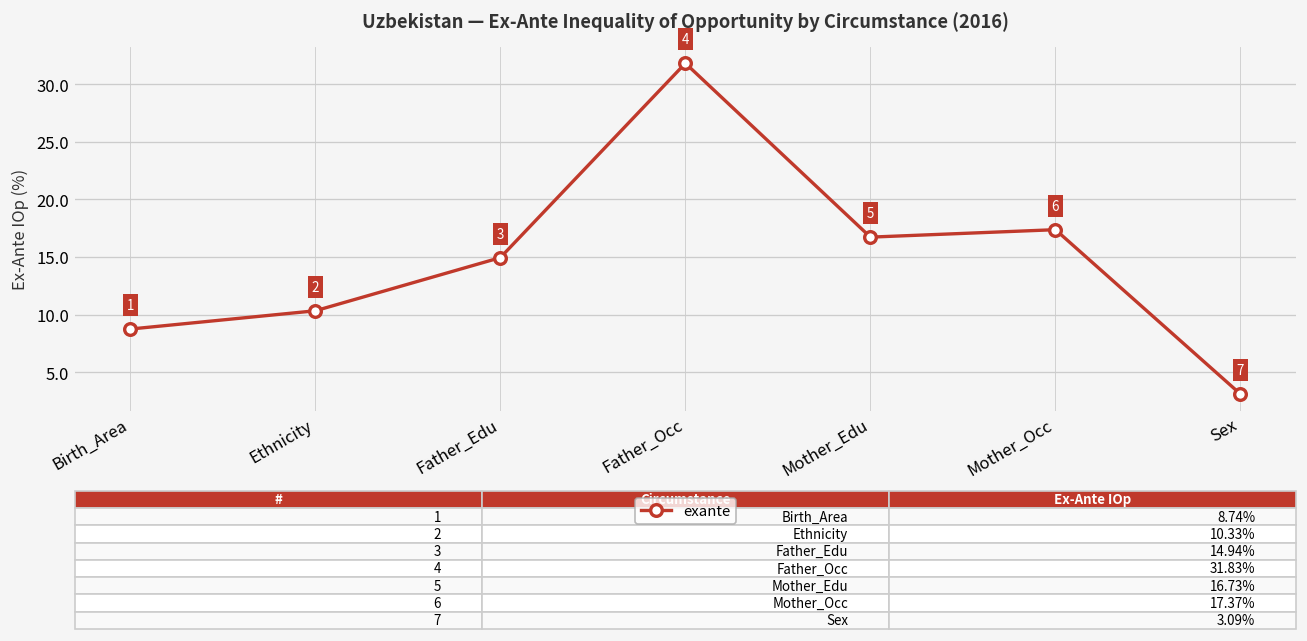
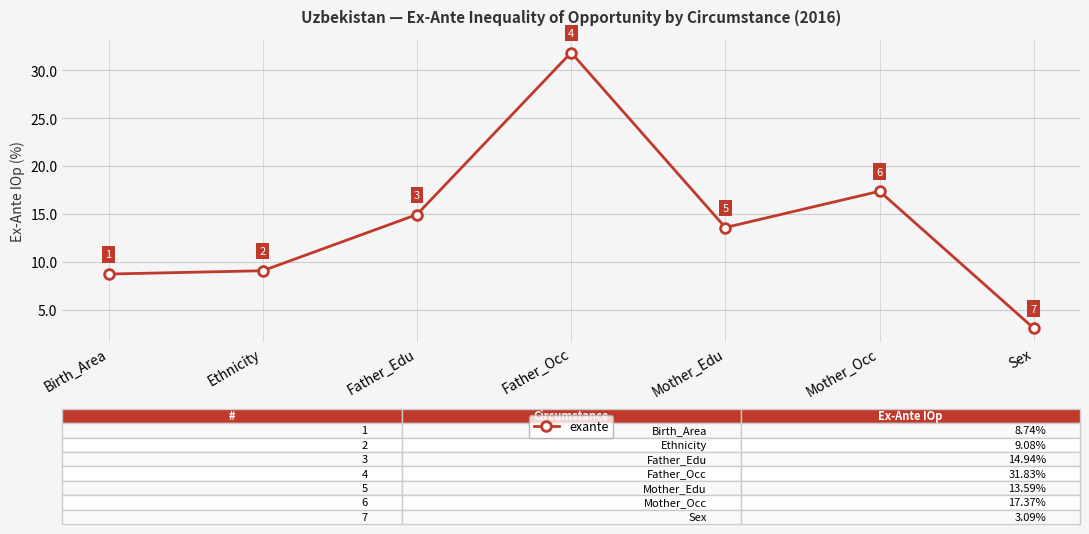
Ethnicity: 10.33% -> 9.08%
Mother_Edu: 16.73% -> 13.59%
